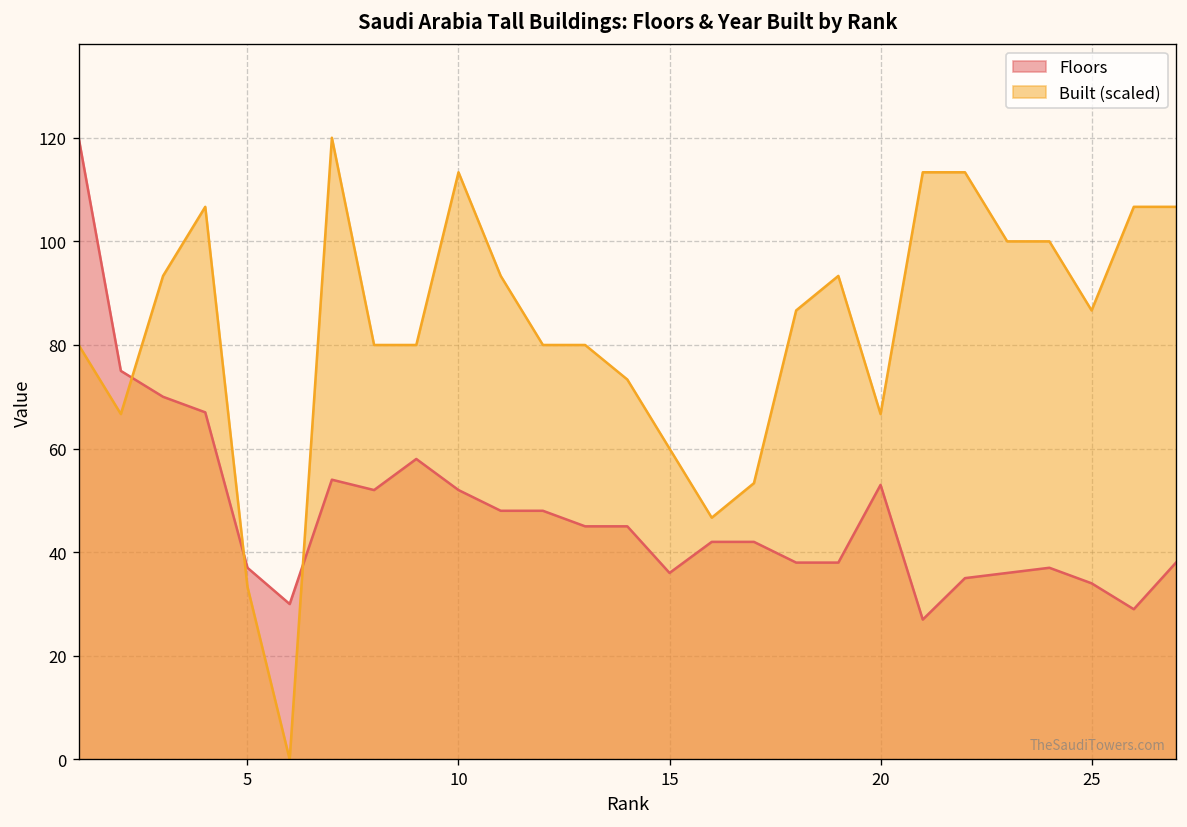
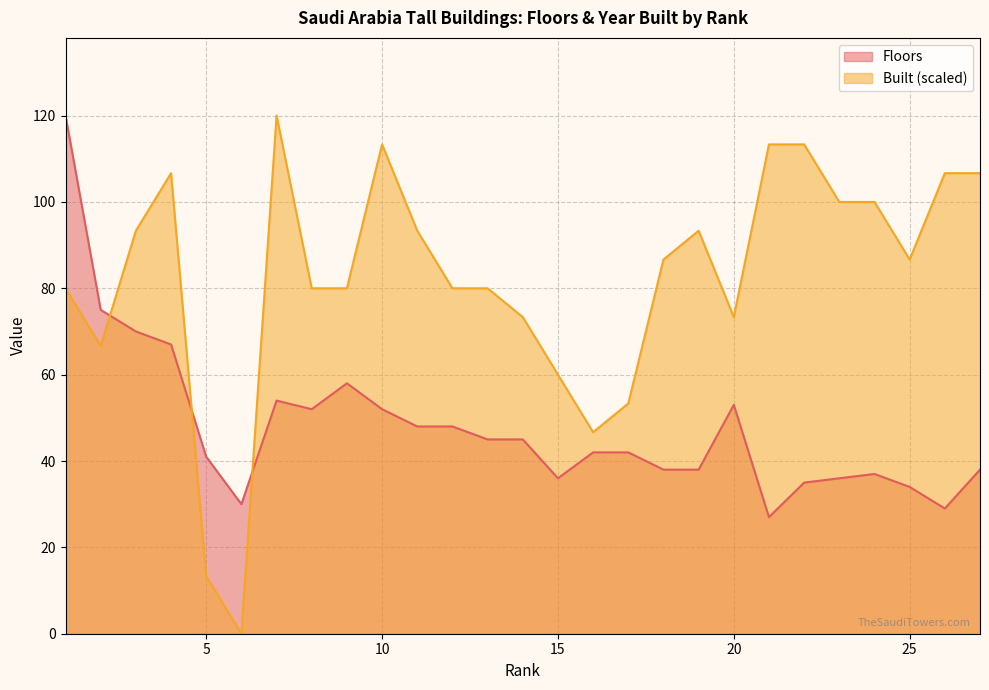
Floors, 5: 37 -> 41
Built (scaled), 5: 33 -> 13
Built (scaled), 20: 67 -> 73
